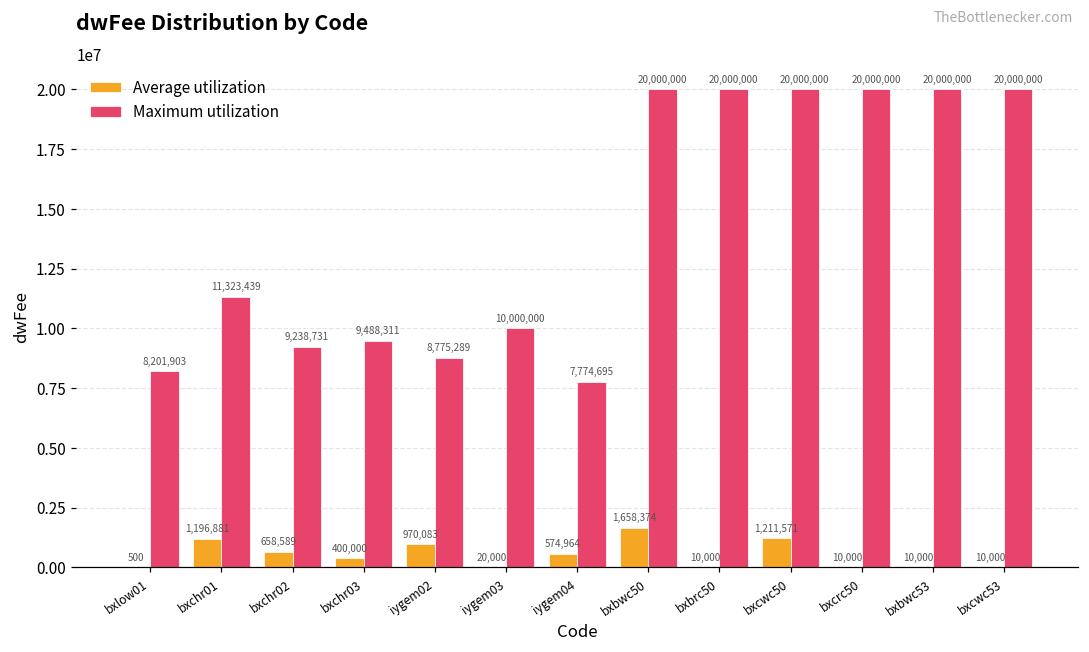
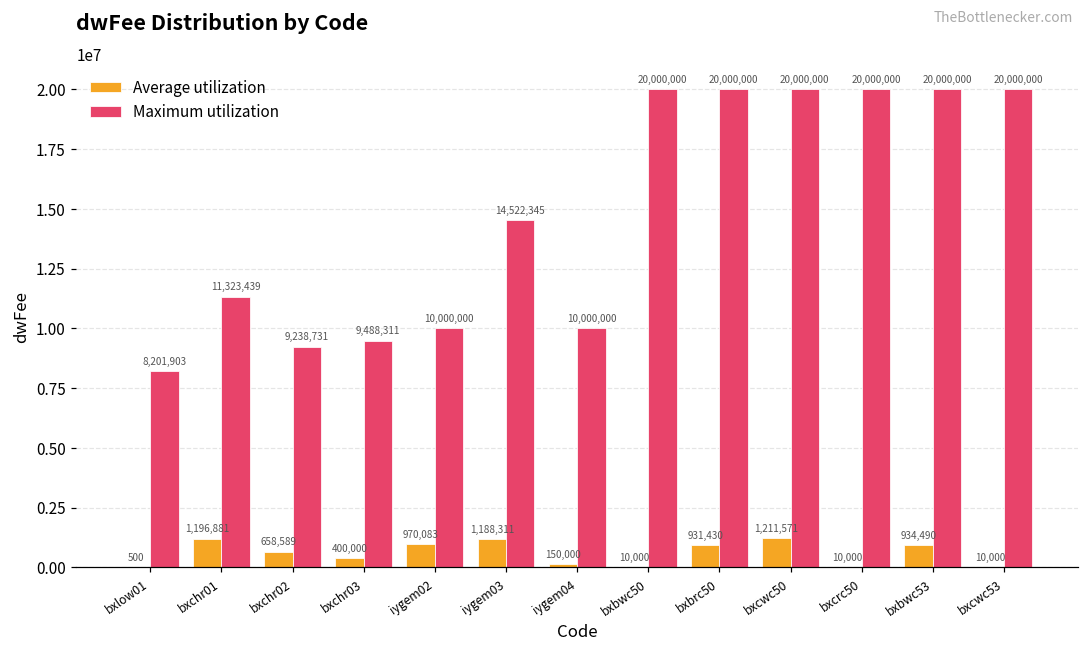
Maximum utilization, iygem02: 8,775,289 -> 10,000,000
Average utilization, iygem03: 20,000 -> 1,188,311
Maximum utilization, iygem03: 10,000,000 -> 14,522,345
Average utilization, iygem04: 574,964 -> 150,000
Maximum utilization, iygem04: 7,774,695 -> 10,000,000
Average utilization, bxbwc50: 1,658,374 -> 10,000
Average utilization, bxbrc50: 10,000 -> 931,430
Average utilization, bxbwc53: 10,000 -> 934,490
